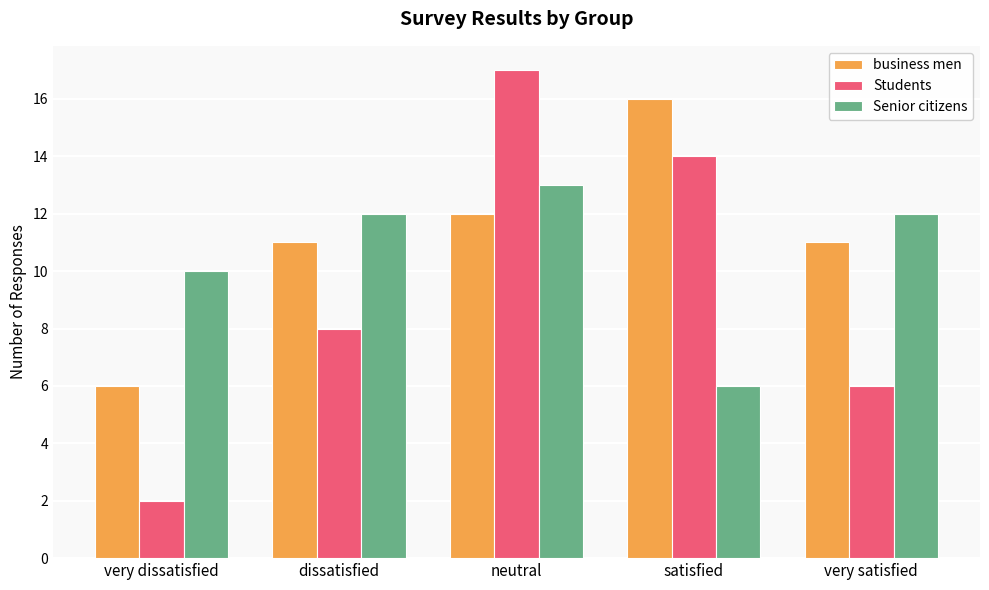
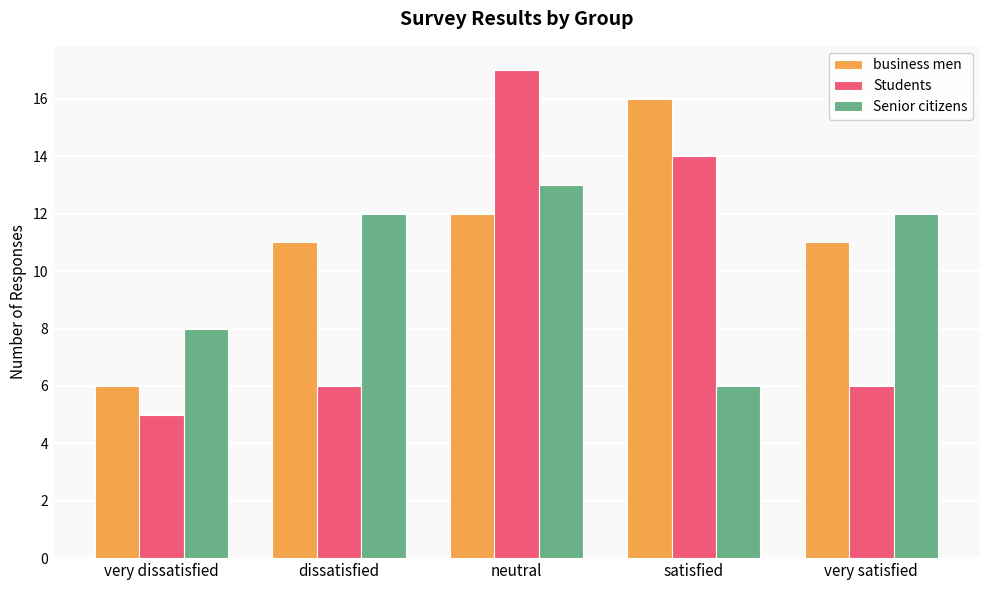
Students, very dissatisfied: 2 -> 5
Senior citizens, very dissatisfied: 10 -> 8
Students, dissatisfied: 8 -> 6
